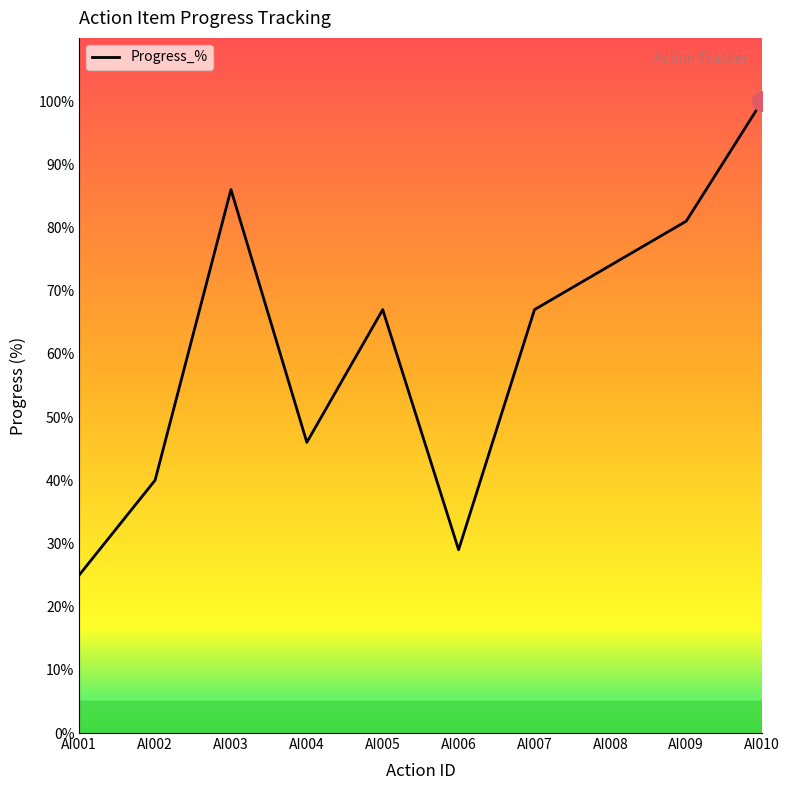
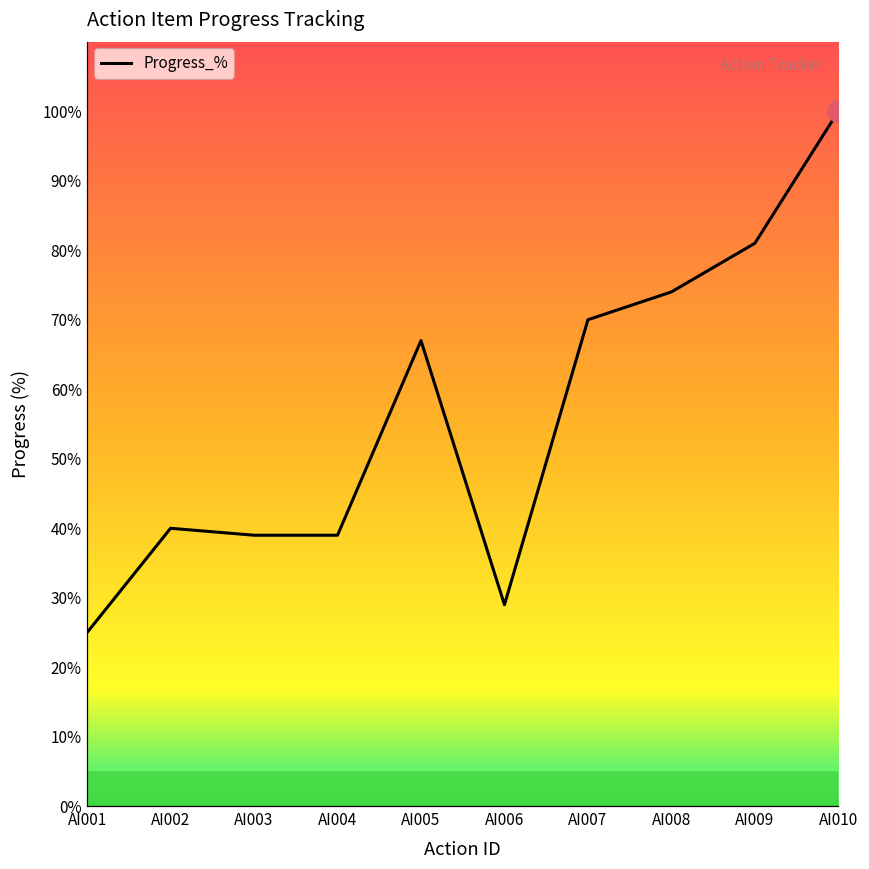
Progress_%, AI003: 86% -> 39%
Progress_%, AI004: 46% -> 39%
Progress_%, AI007: 67% -> 70%
